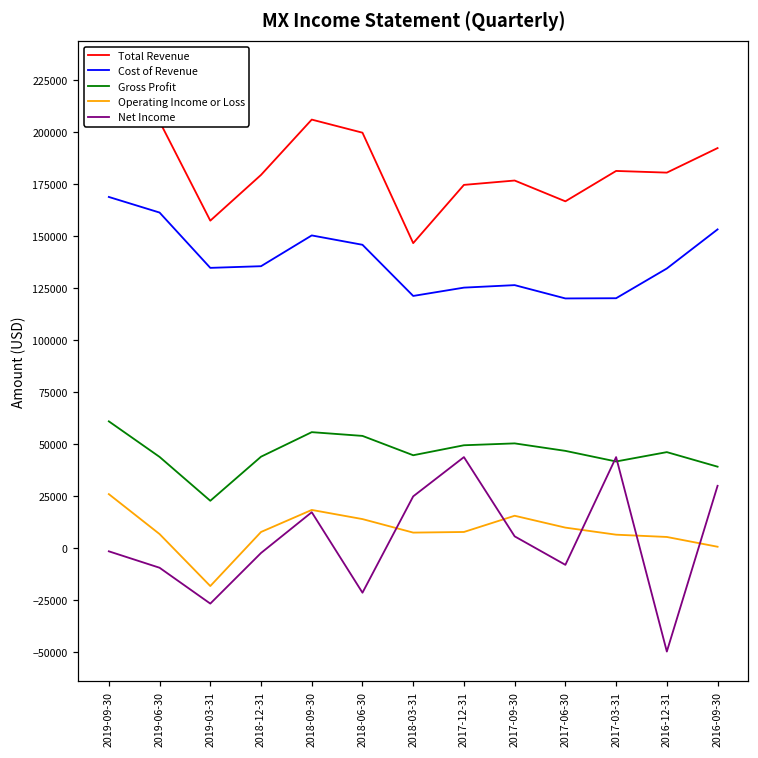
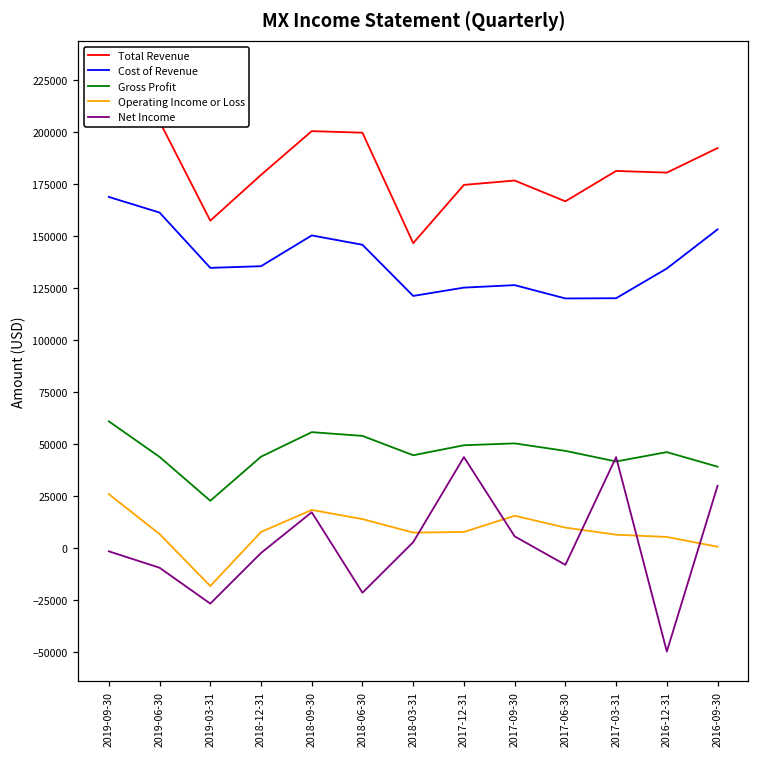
Total Revenue, 2018-09-30: 206000 -> 200000
Net Income, 2018-03-31: 25000 -> 3000
